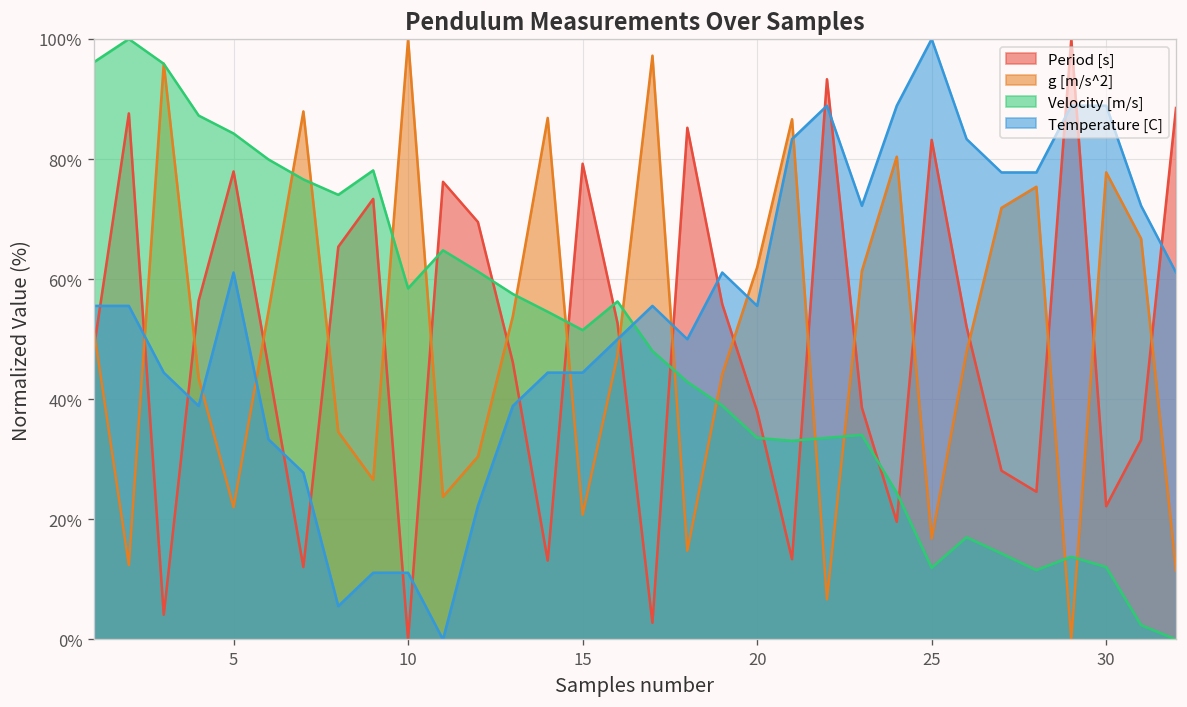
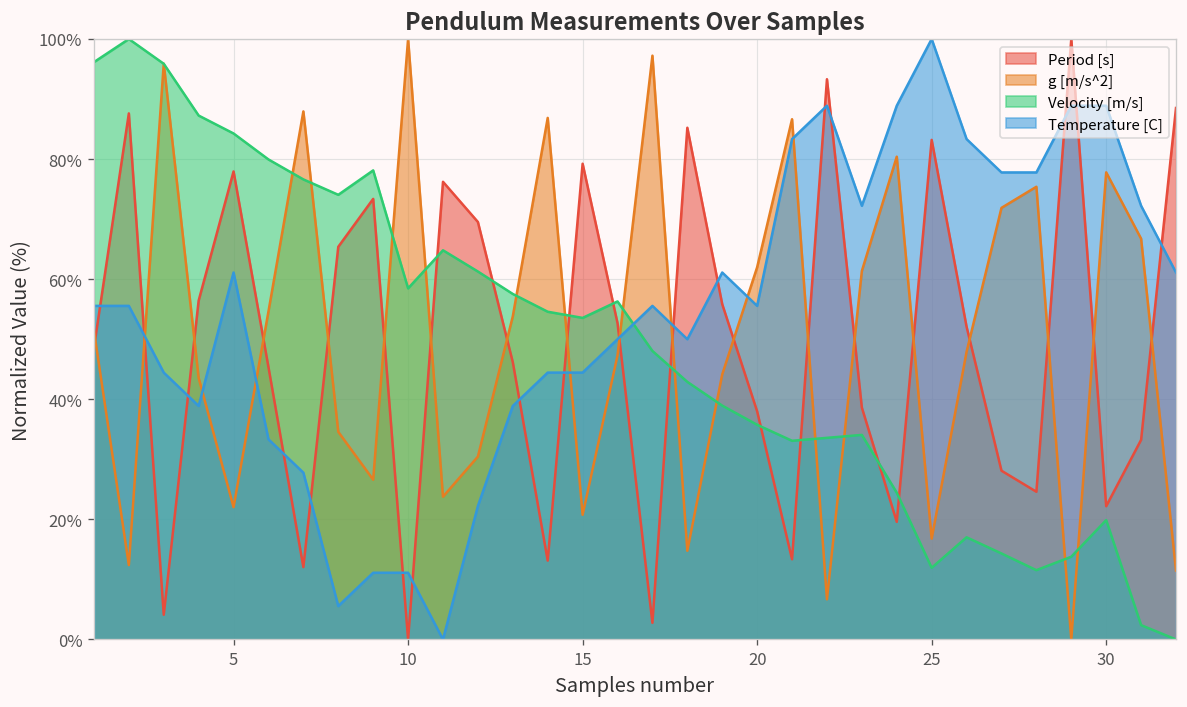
Velocity [m/s], 15: 52% -> 54%
Velocity [m/s], 20: 34% -> 36%
Velocity [m/s], 30: 12% -> 20%
